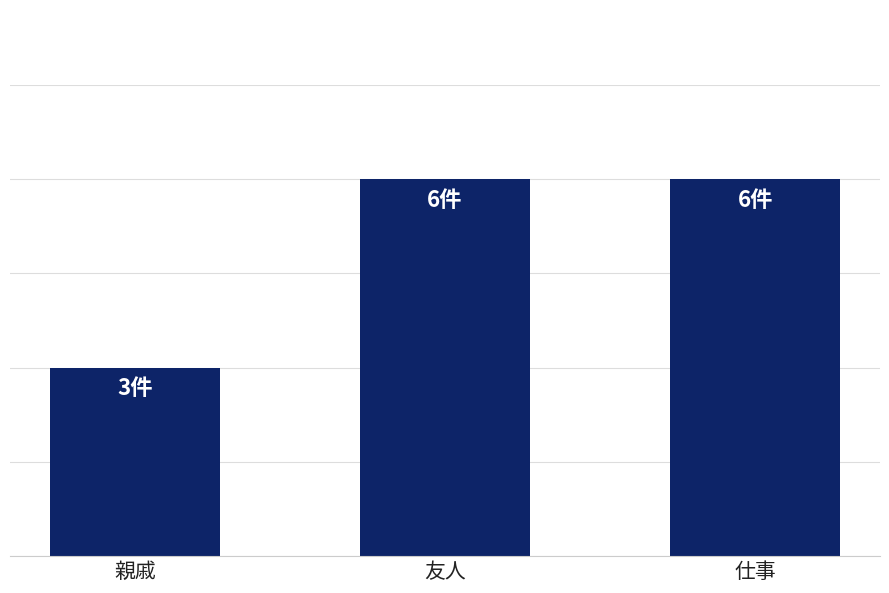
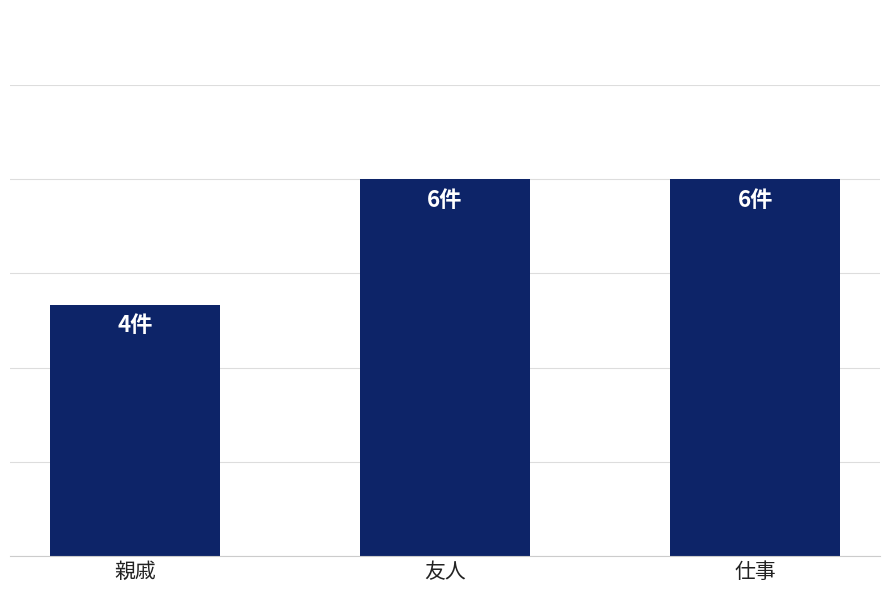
親戚: 3件 -> 4件
